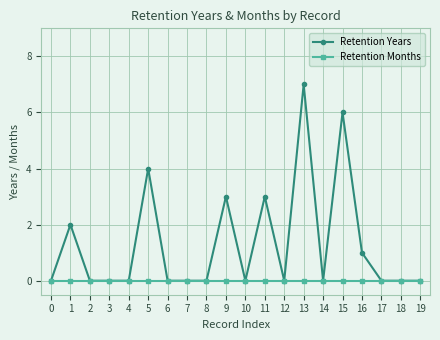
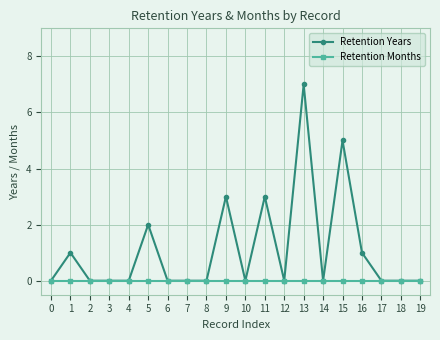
Retention Years, 1: 2 -> 1
Retention Years, 5: 4 -> 2
Retention Years, 15: 6 -> 5
